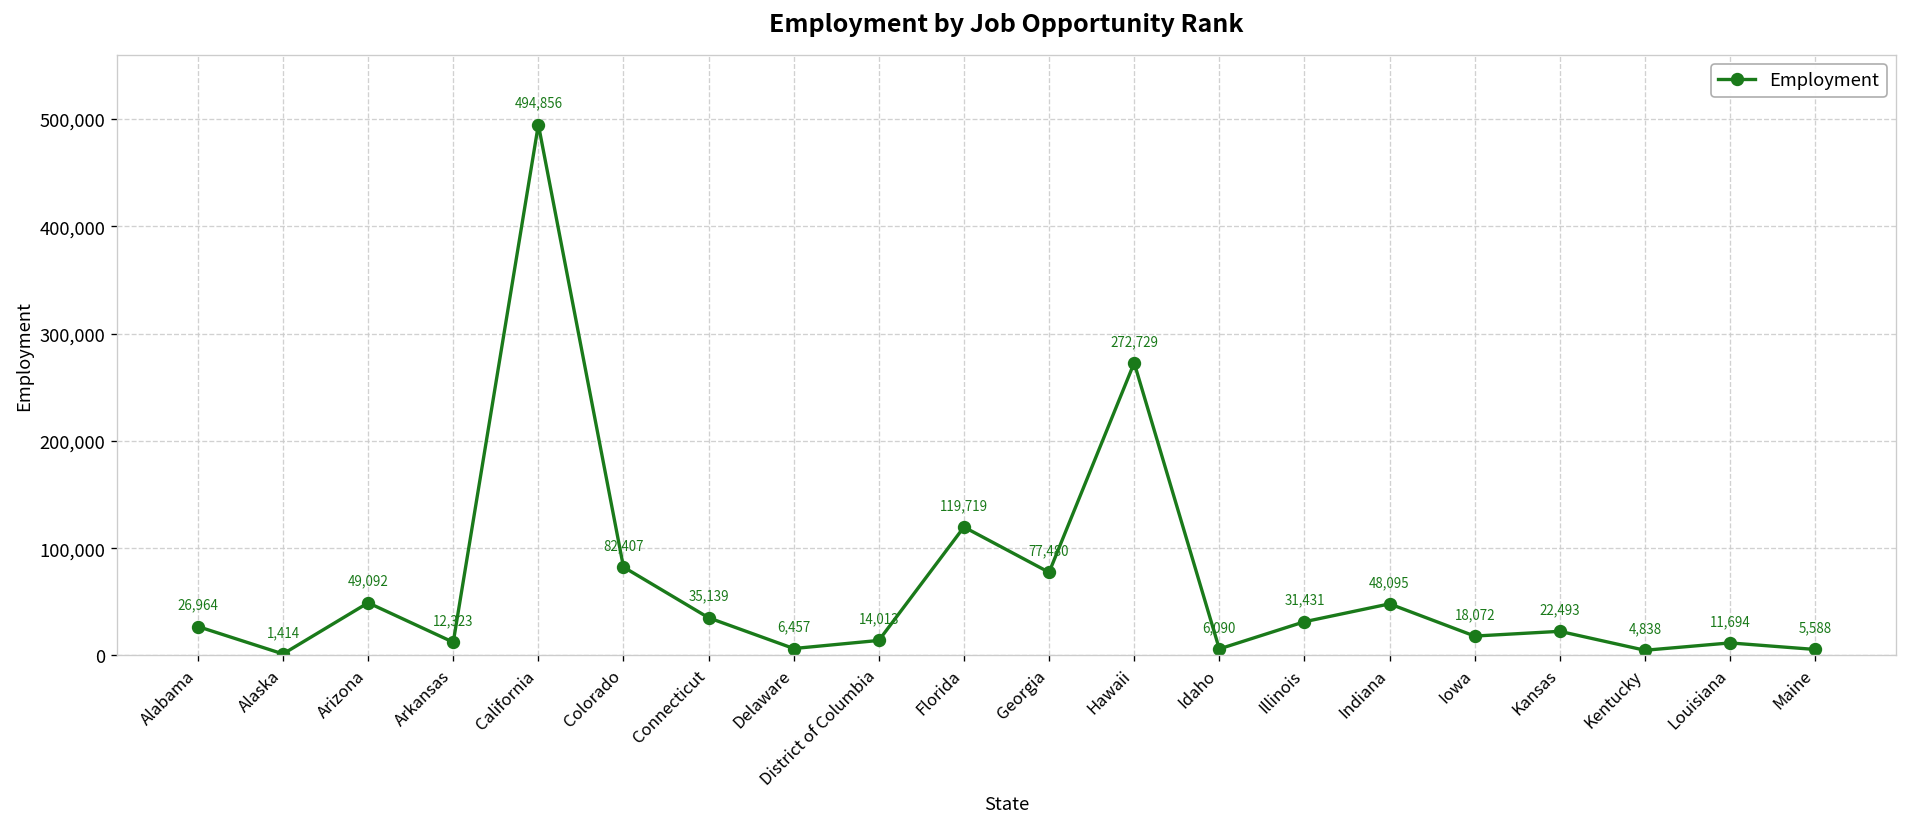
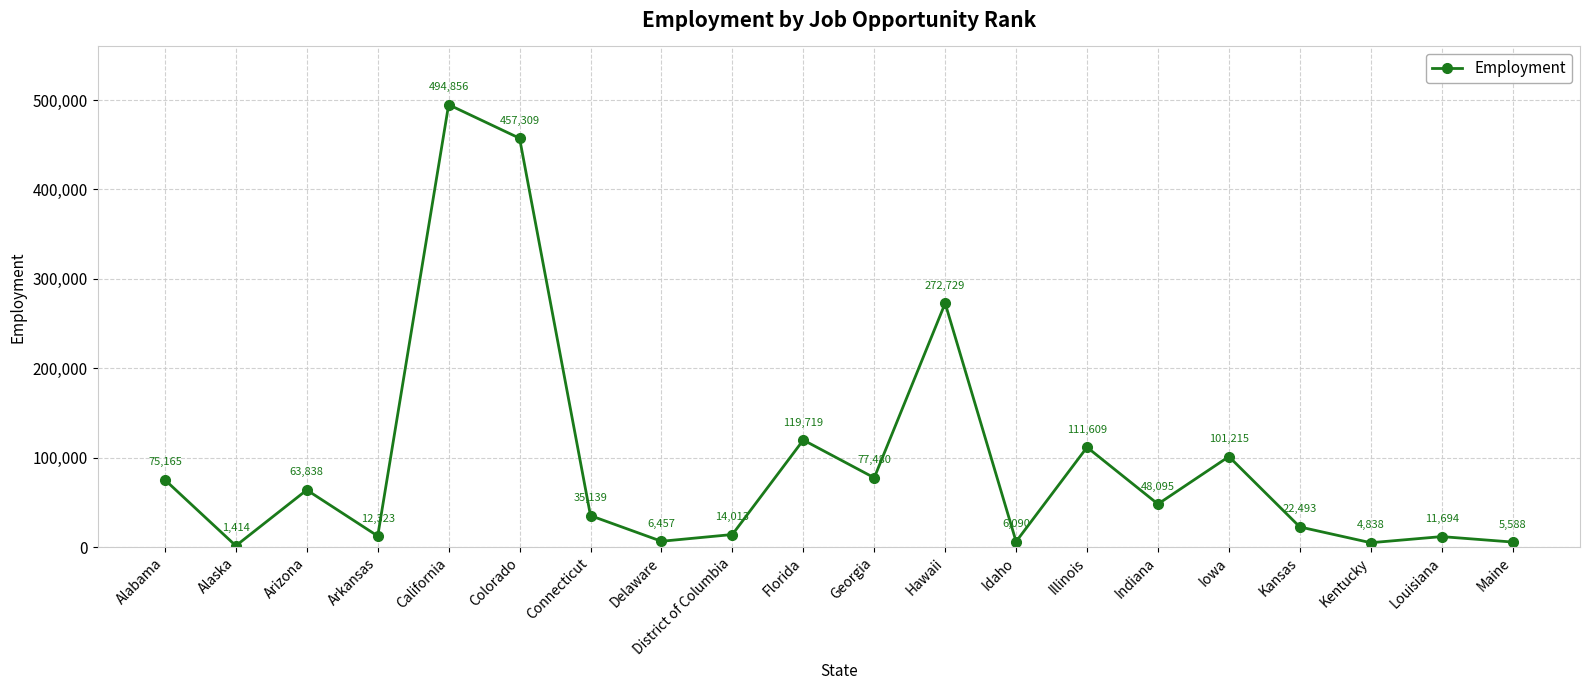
Alabama: 26,964 -> 75,165
Arizona: 49,092 -> 63,838
Colorado: 82,407 -> 457,309
Illinois: 31,431 -> 111,609
Iowa: 18,072 -> 101,215
